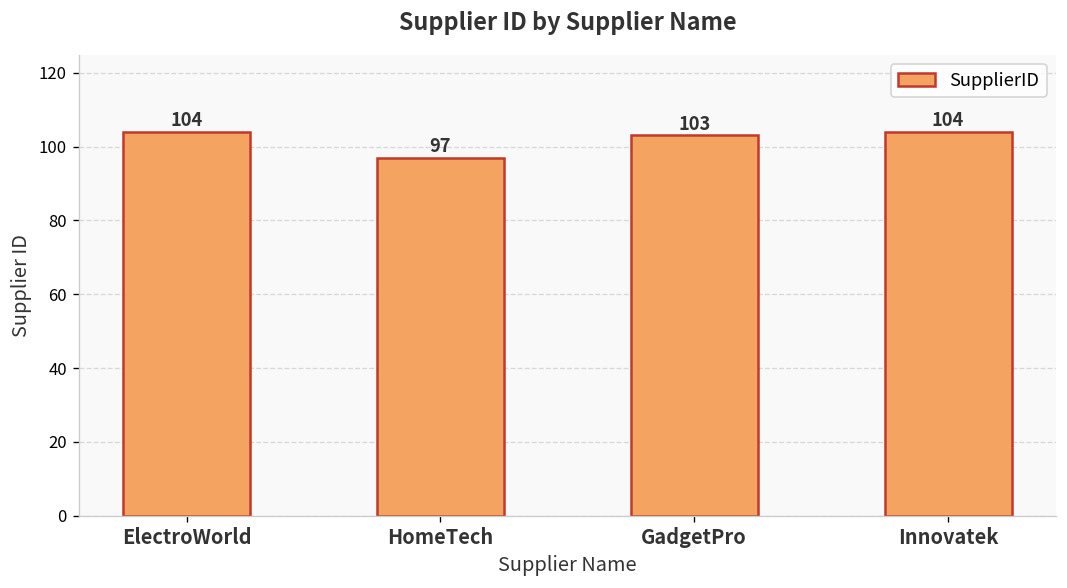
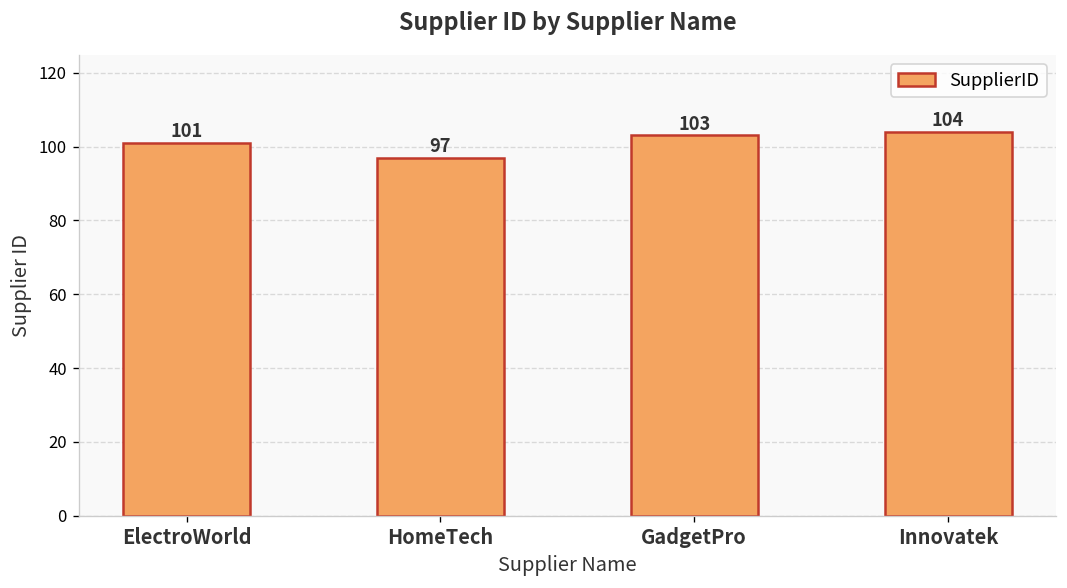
ElectroWorld: 104 -> 101
